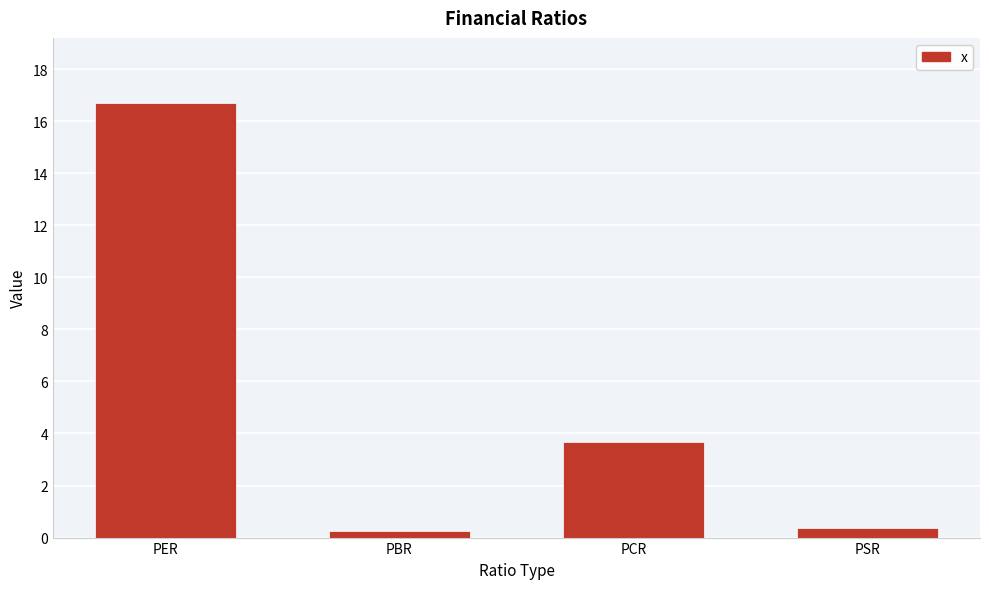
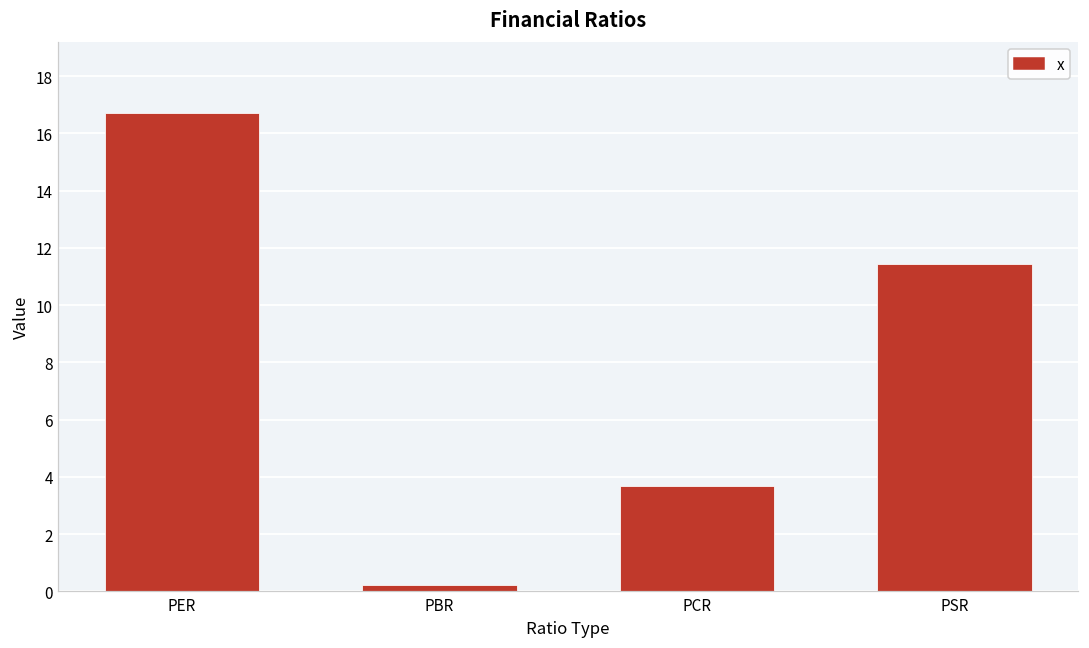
PSR: 0.4 -> 11.4
